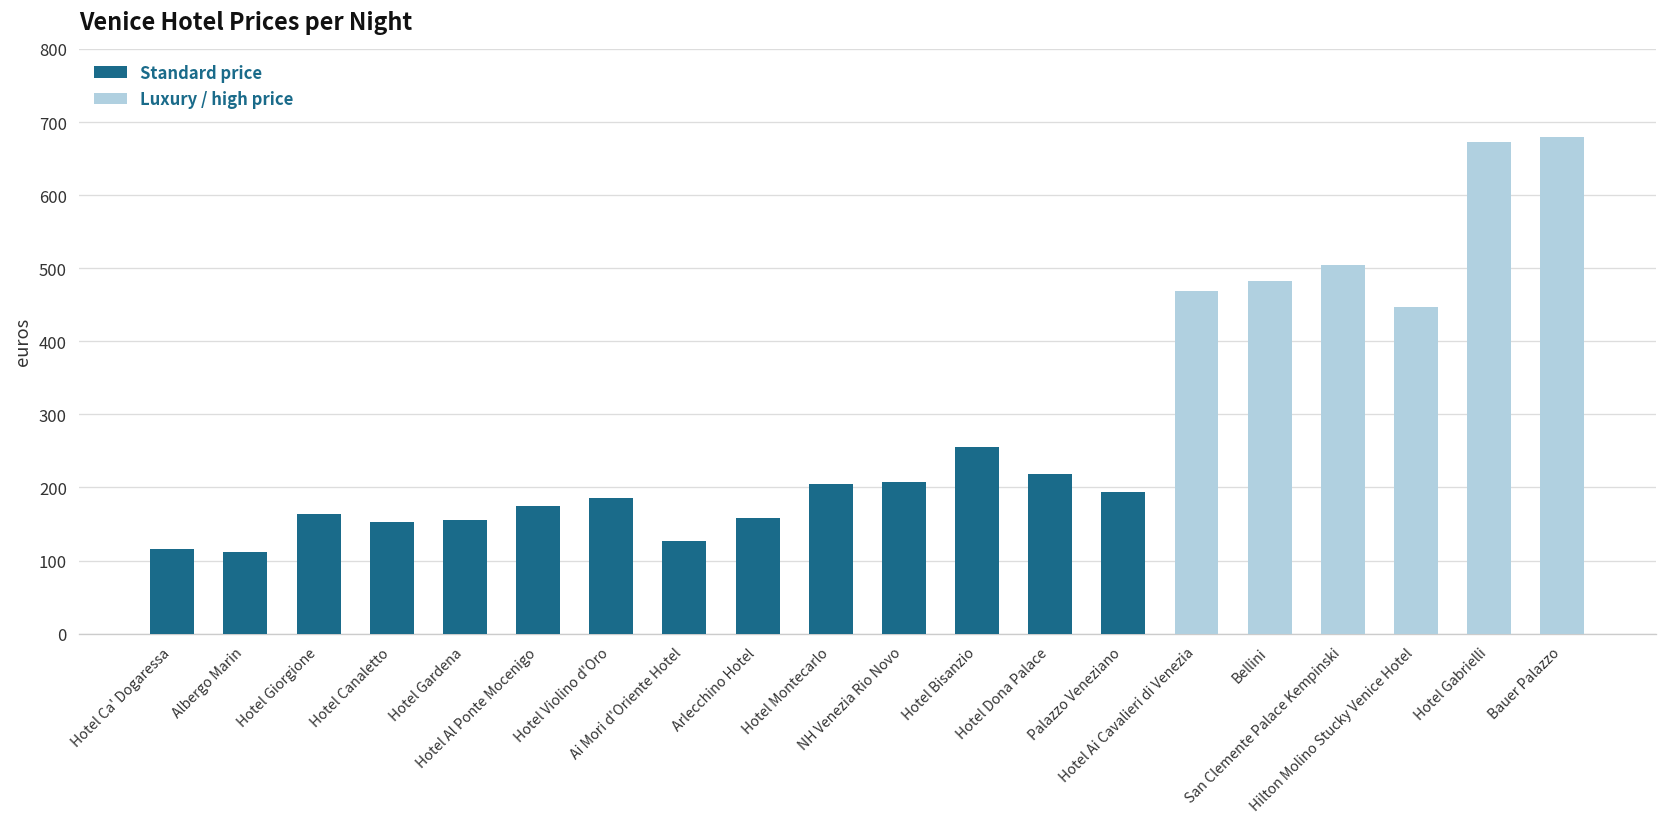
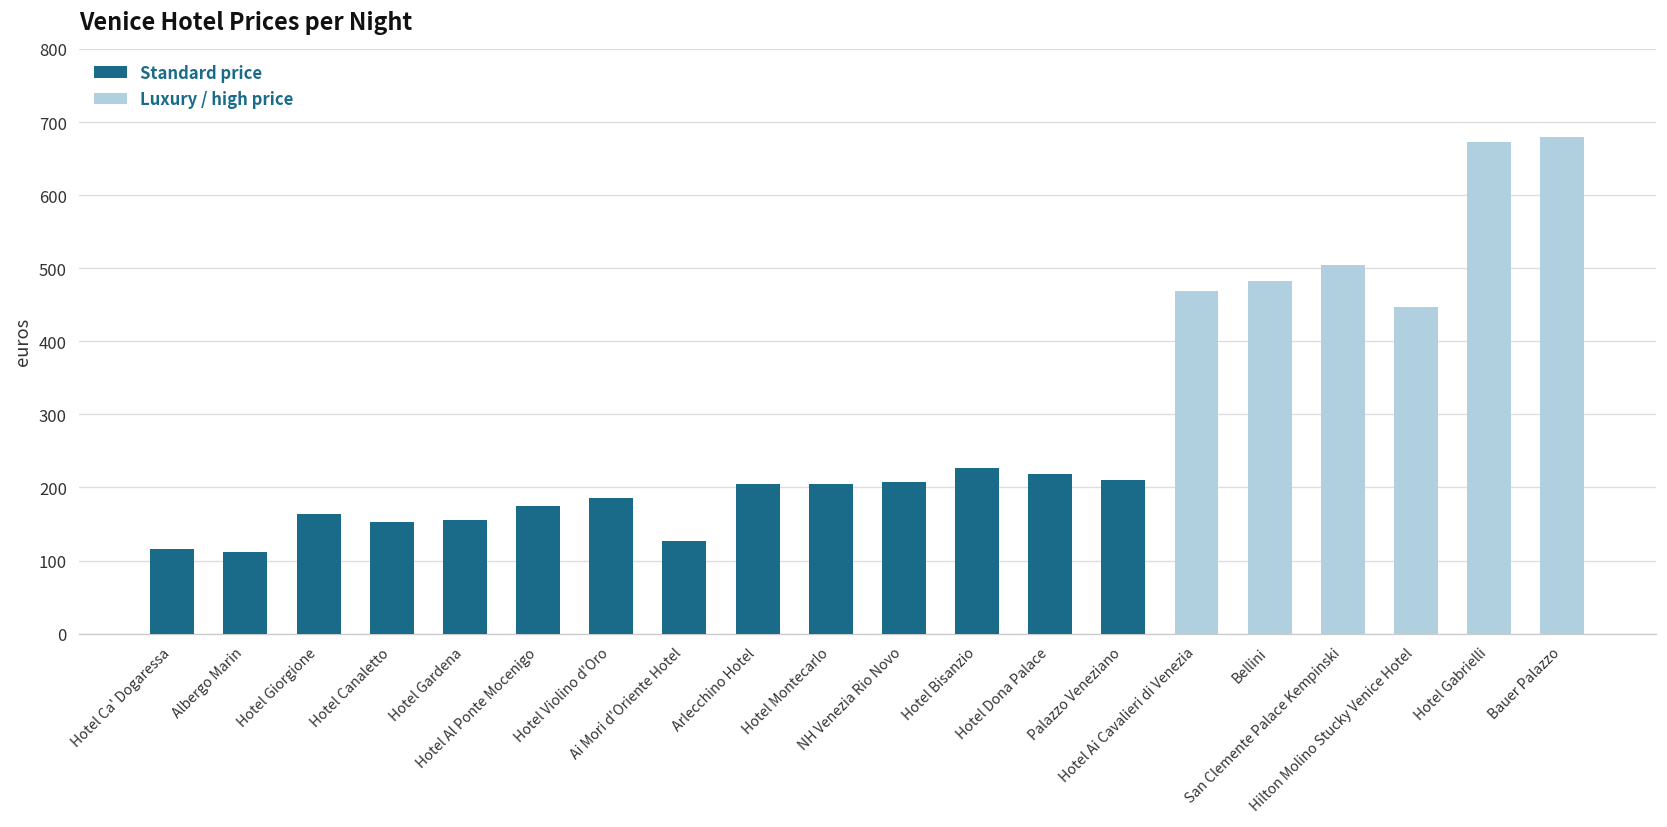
Standard price, Arlecchino Hotel: 160 -> 210
Standard price, Hotel Bisanzio: 260 -> 230
Standard price, Palazzo Veneziano: 190 -> 210
